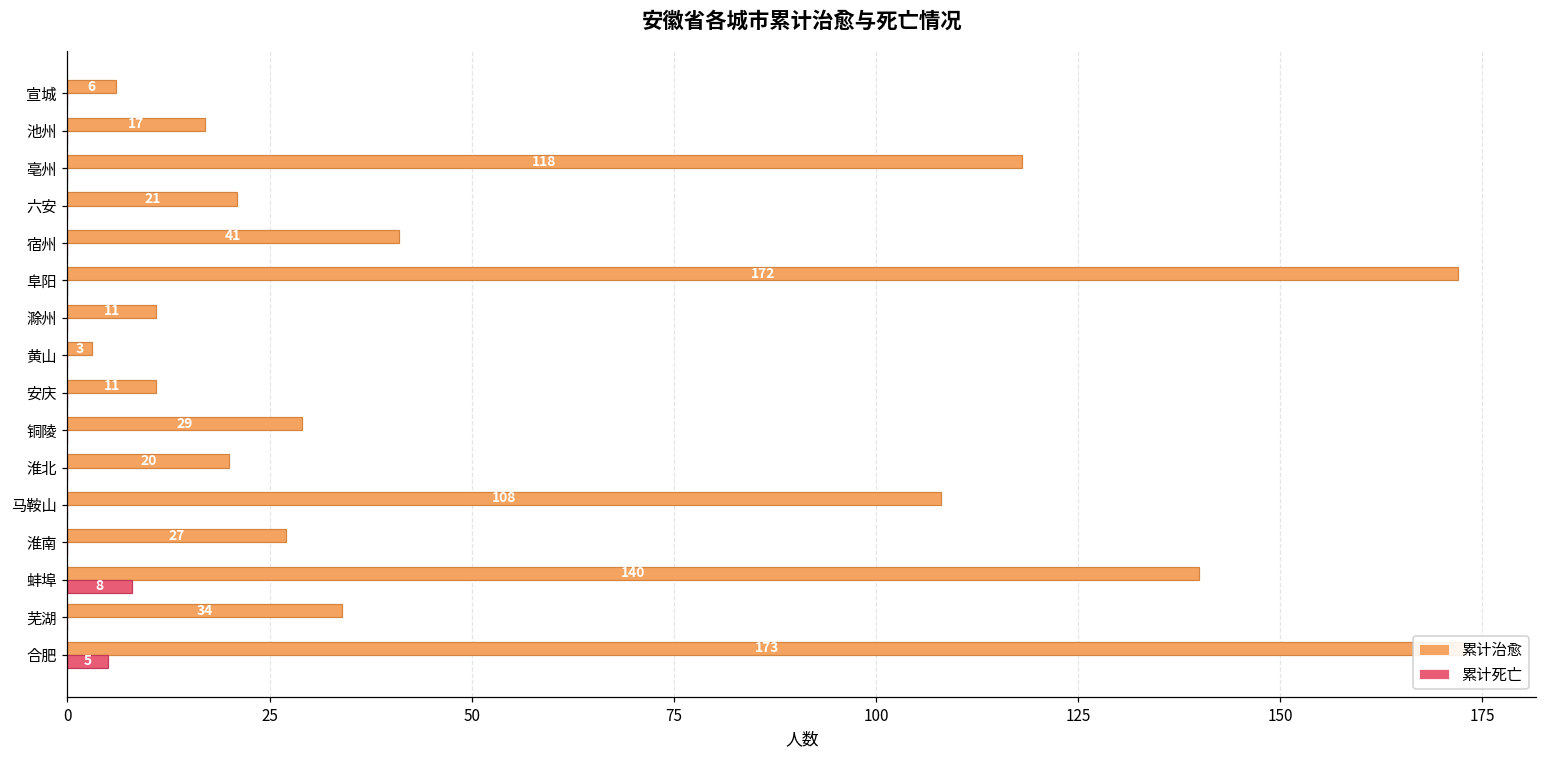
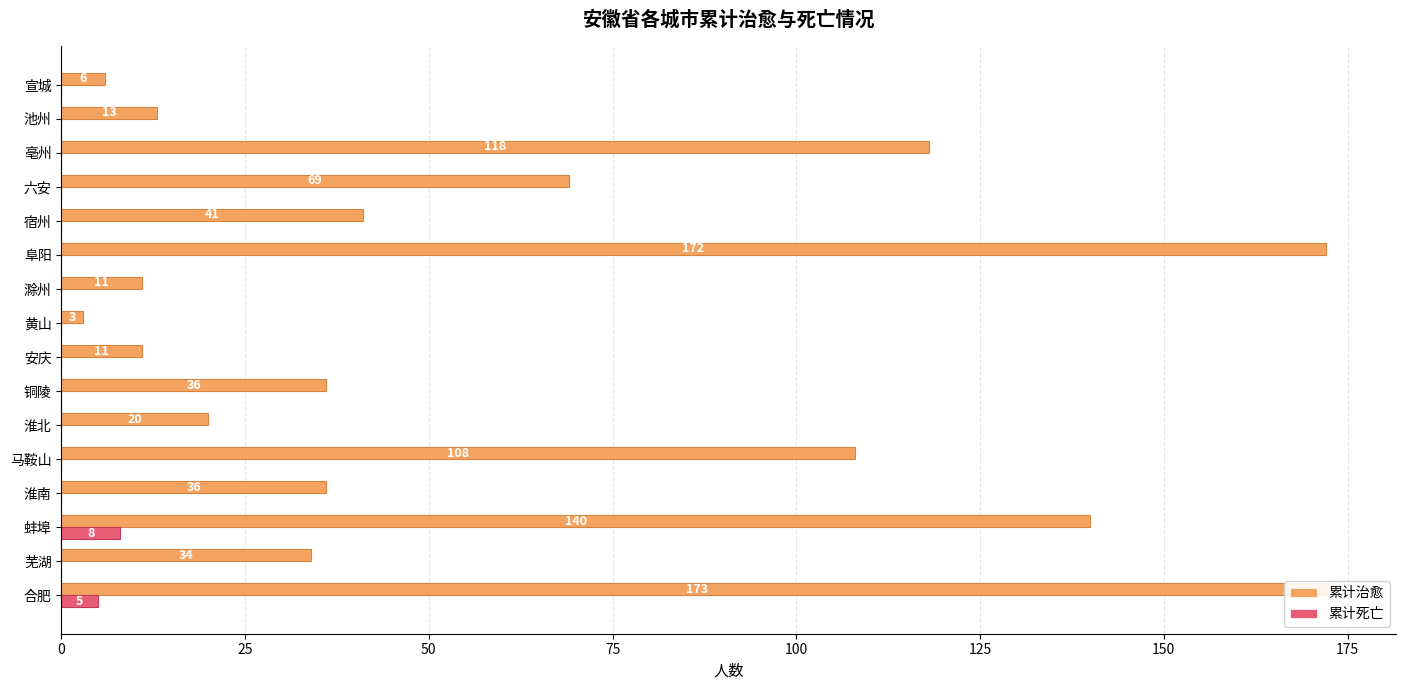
累计治愈, 池州: 17 -> 13
累计治愈, 六安: 21 -> 69
累计治愈, 铜陵: 29 -> 36
累计治愈, 淮南: 27 -> 36
